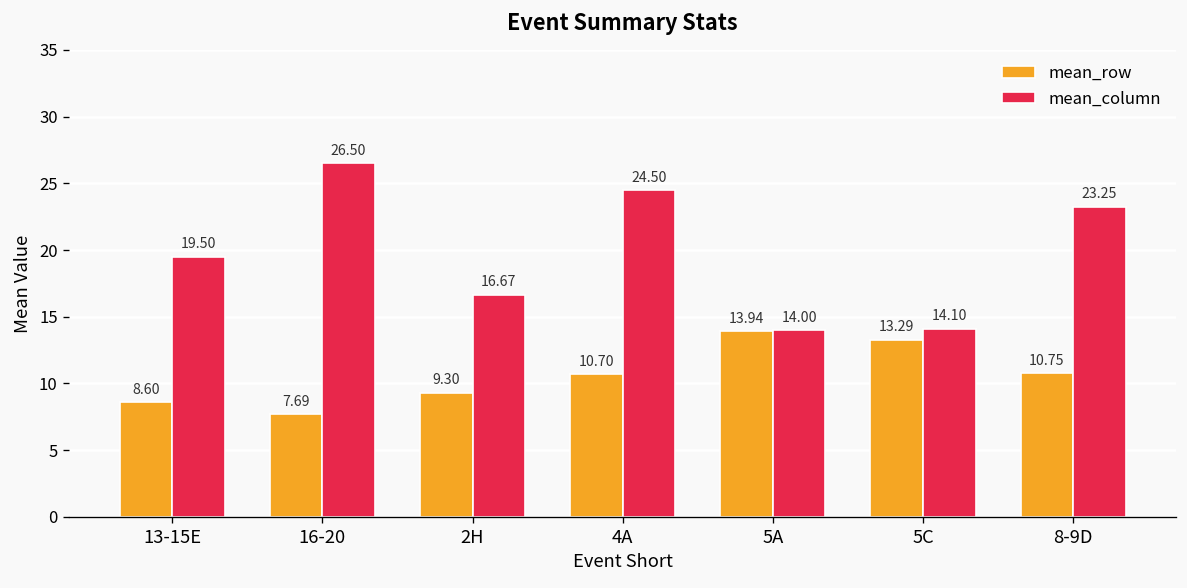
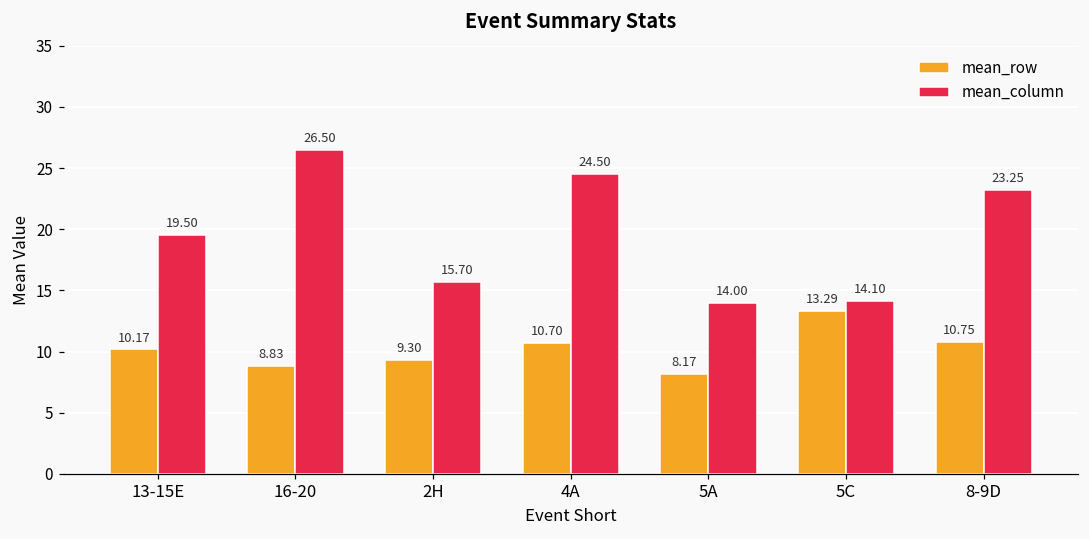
mean_row, 13-15E: 8.60 -> 10.17
mean_row, 16-20: 7.69 -> 8.83
mean_column, 2H: 16.67 -> 15.70
mean_row, 5A: 13.94 -> 8.17
